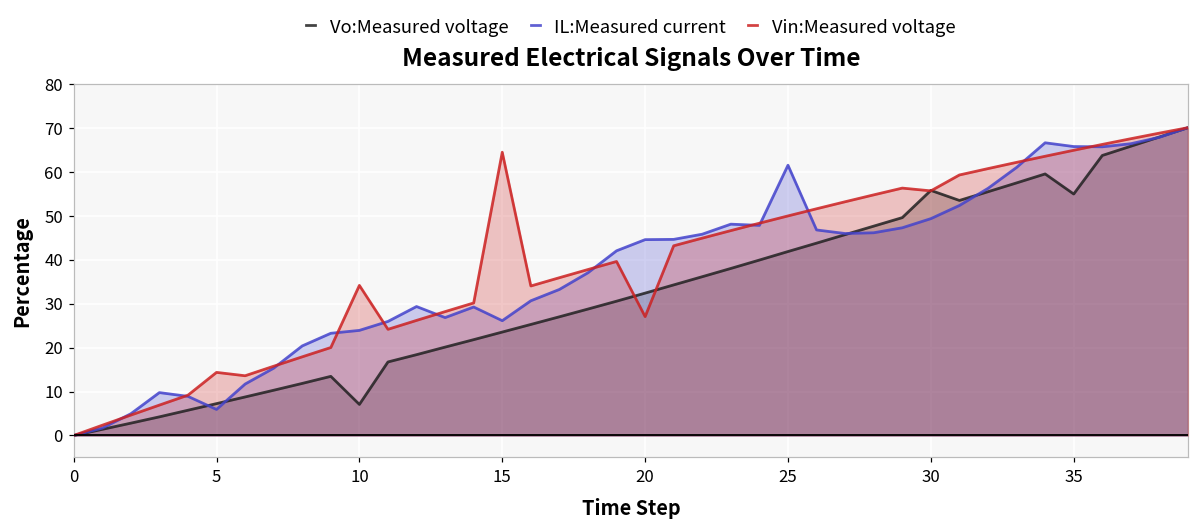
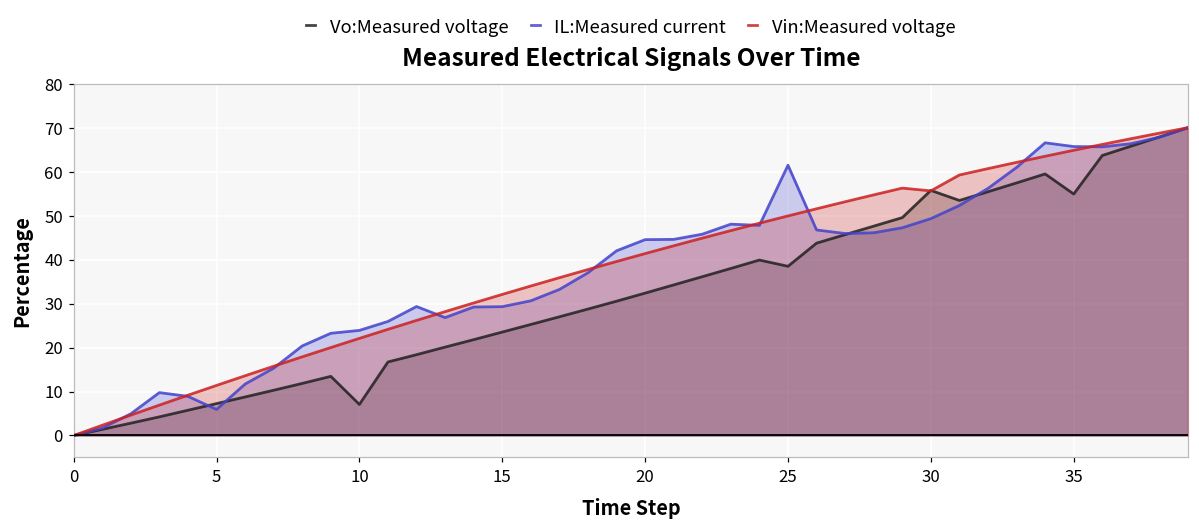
Vin:Measured voltage, 5: 14 -> 11
Vin:Measured voltage, 10: 34 -> 22
IL:Measured current, 15: 26 -> 29
Vin:Measured voltage, 15: 64 -> 32
Vin:Measured voltage, 20: 27 -> 41
Vo:Measured voltage, 25: 42 -> 38
